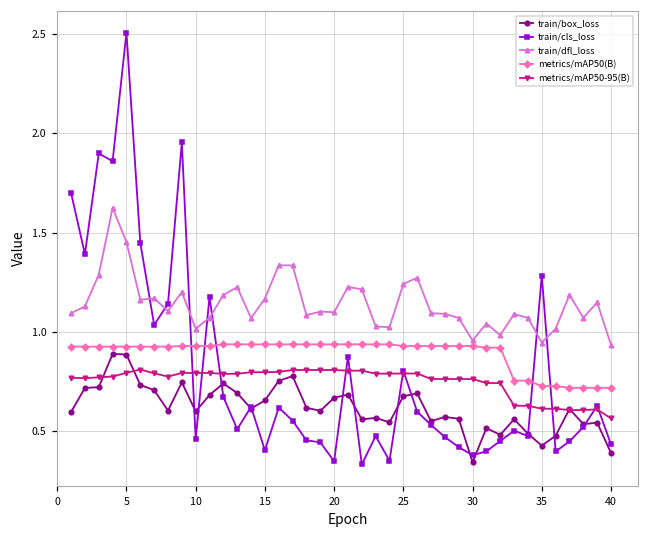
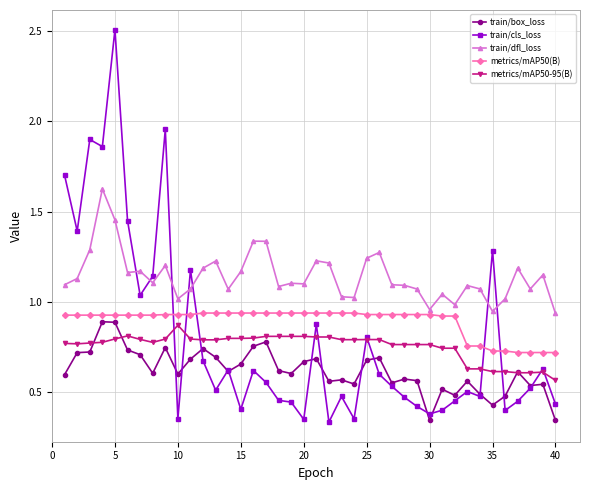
train/cls_loss, 10: 0.46 -> 0.35
metrics/mAP50-95(B), 10: 0.79 -> 0.87
train/box_loss, 40: 0.39 -> 0.34
